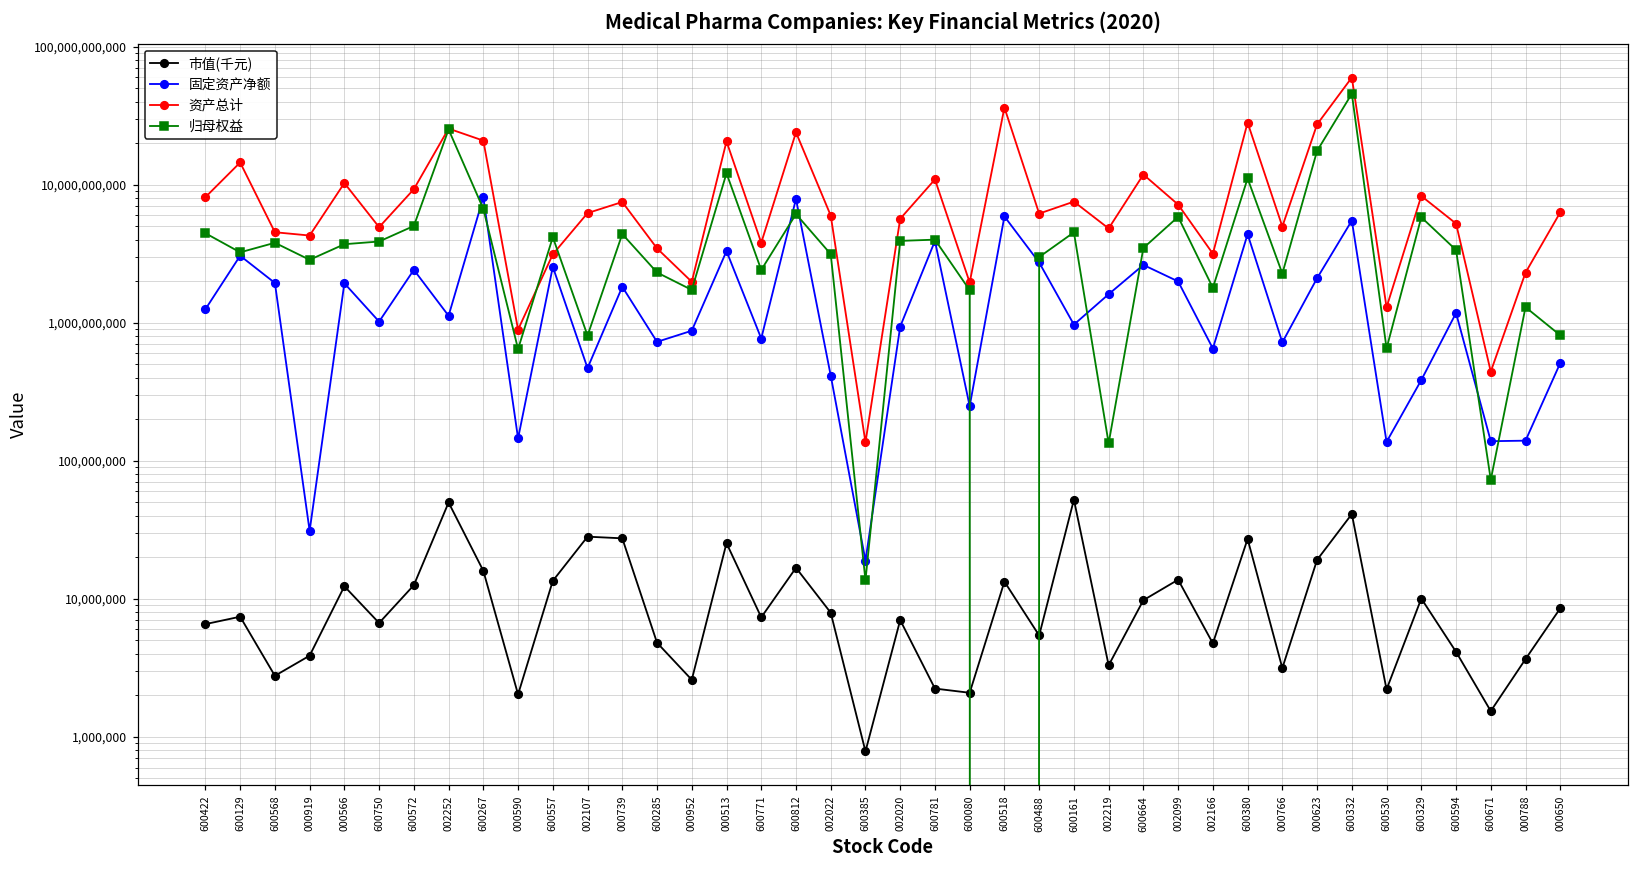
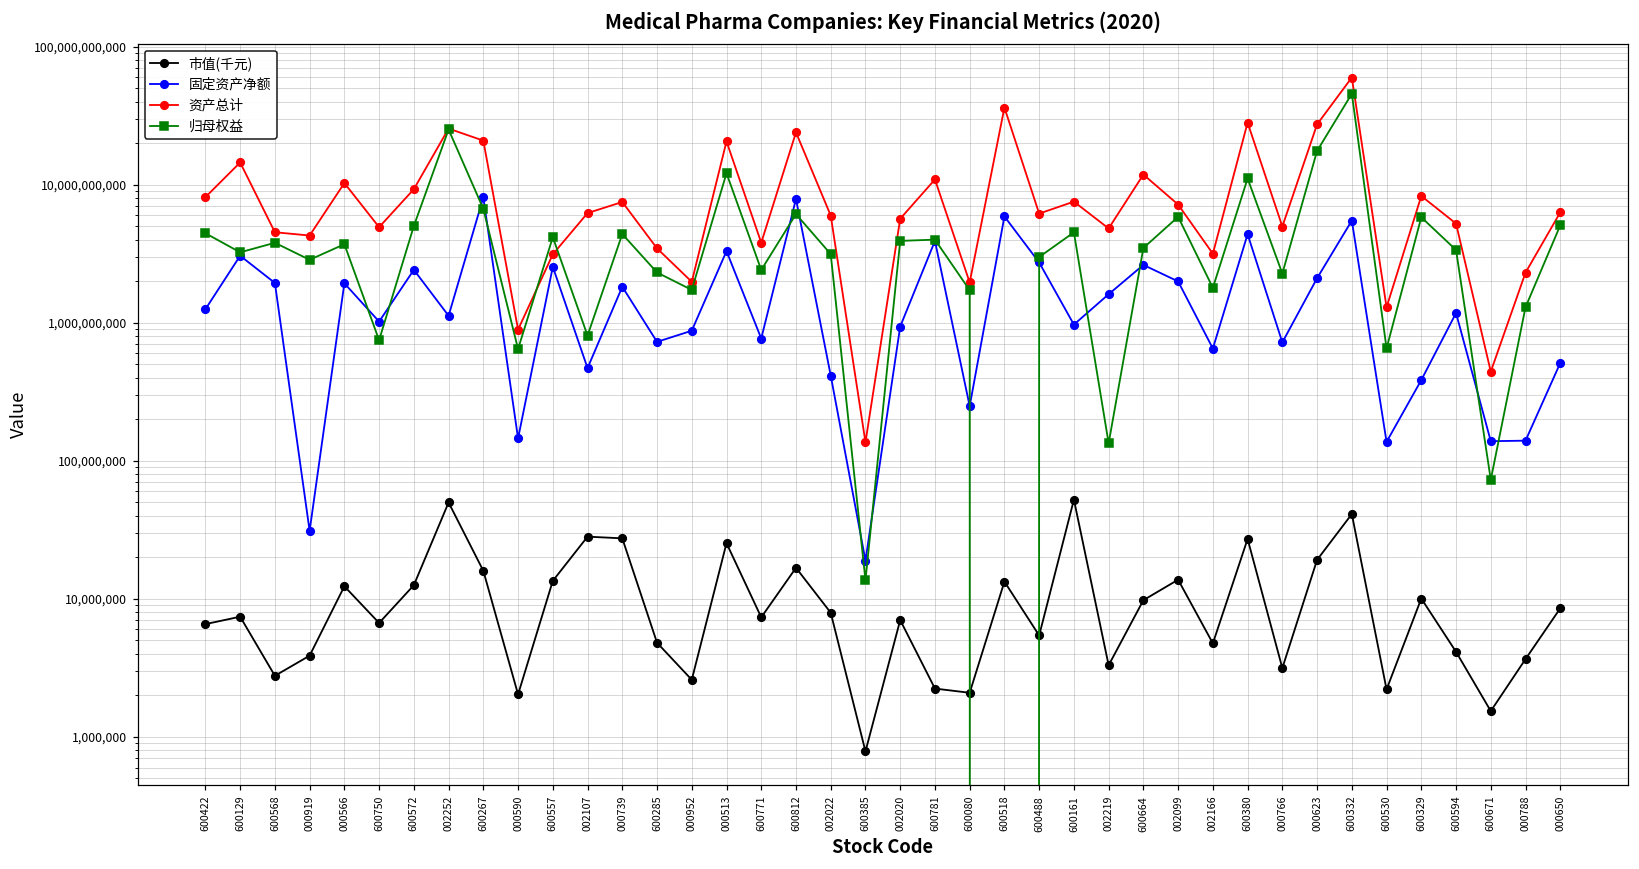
归母权益, 600750: 3,900,000,000 -> 700,000,000
归母权益, 000650: 800,000,000 -> 5,100,000,000
